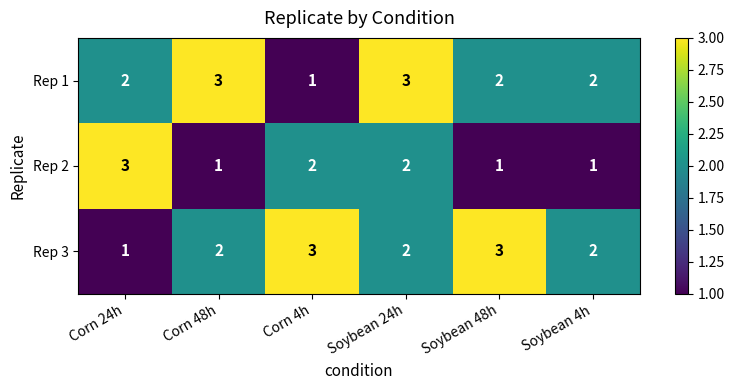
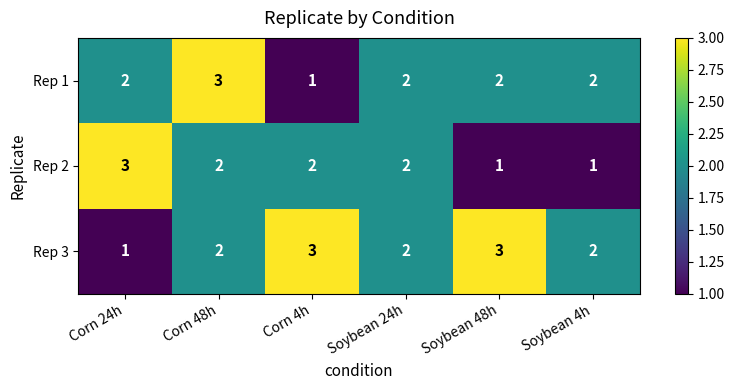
Rep 1, Soybean 24h: 3 -> 2
Rep 2, Corn 48h: 1 -> 2
